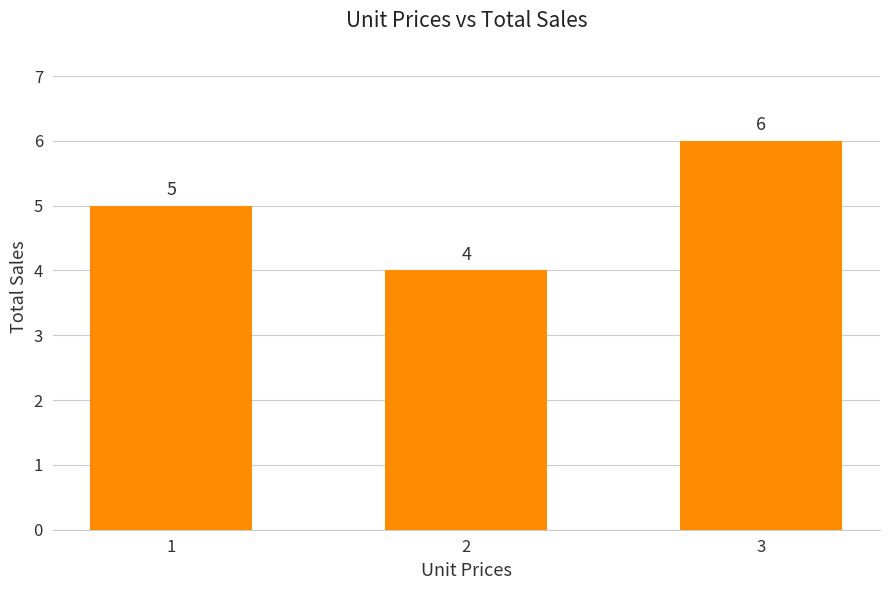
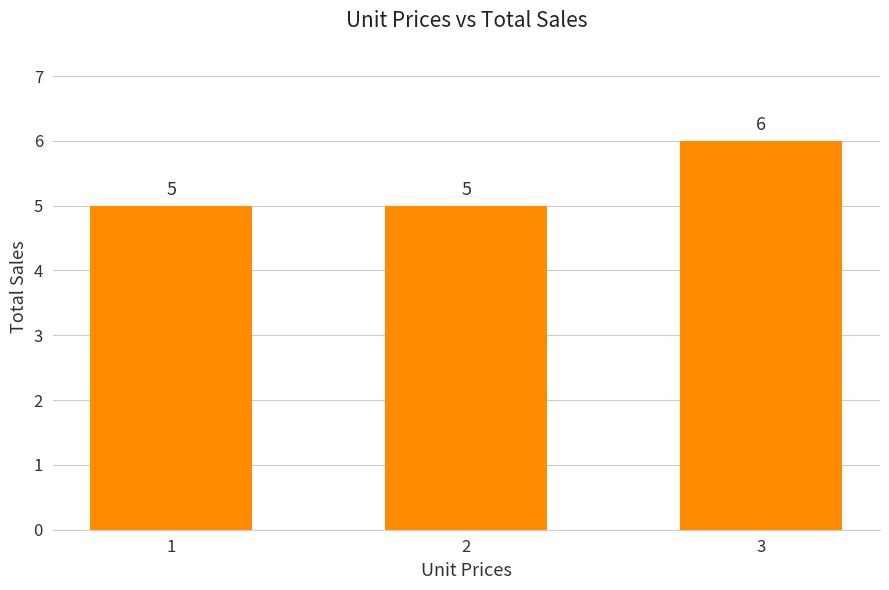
2: 4 -> 5
